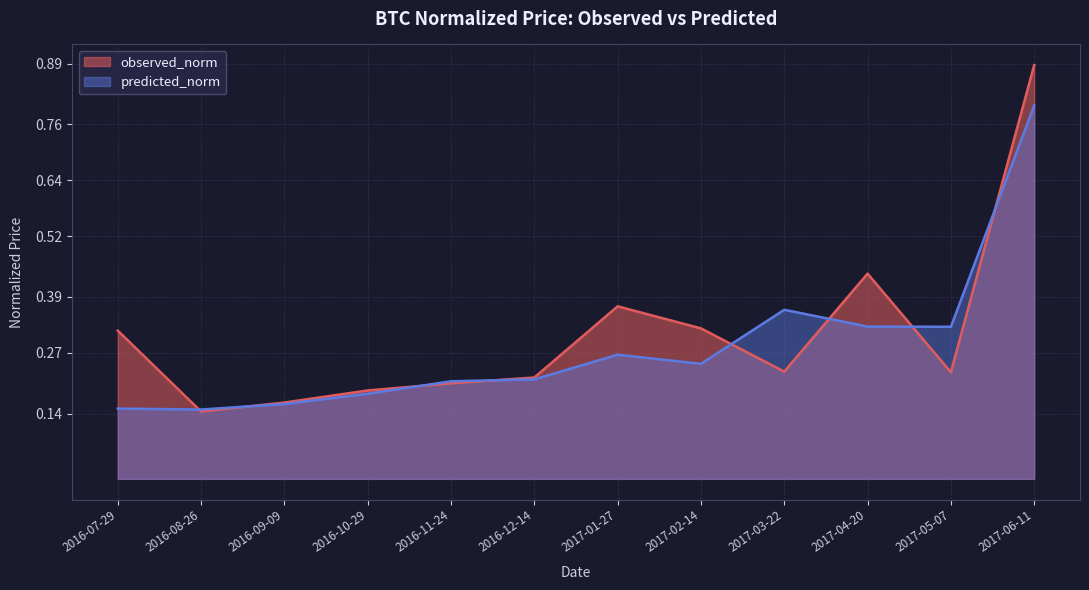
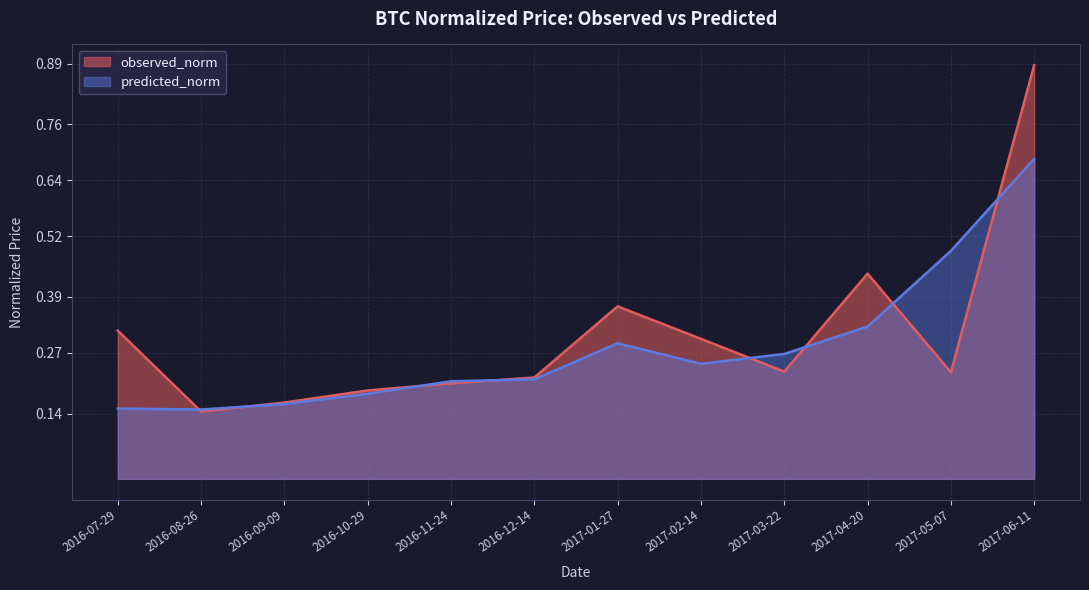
predicted_norm, 2017-01-27: 0.27 -> 0.29
observed_norm, 2017-02-14: 0.32 -> 0.30
predicted_norm, 2017-03-22: 0.36 -> 0.27
predicted_norm, 2017-05-07: 0.33 -> 0.49
predicted_norm, 2017-06-11: 0.80 -> 0.69
